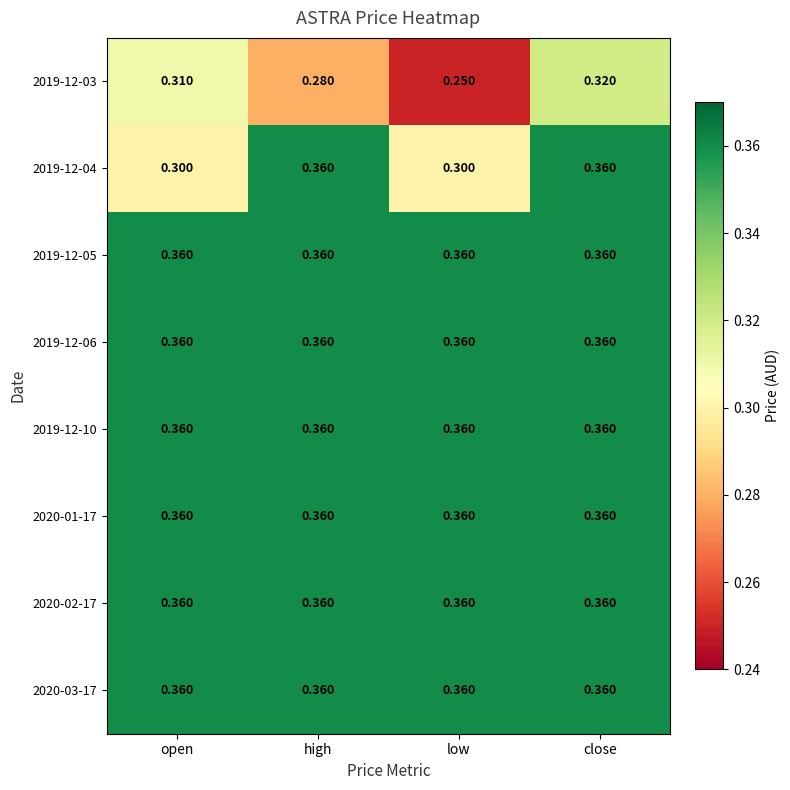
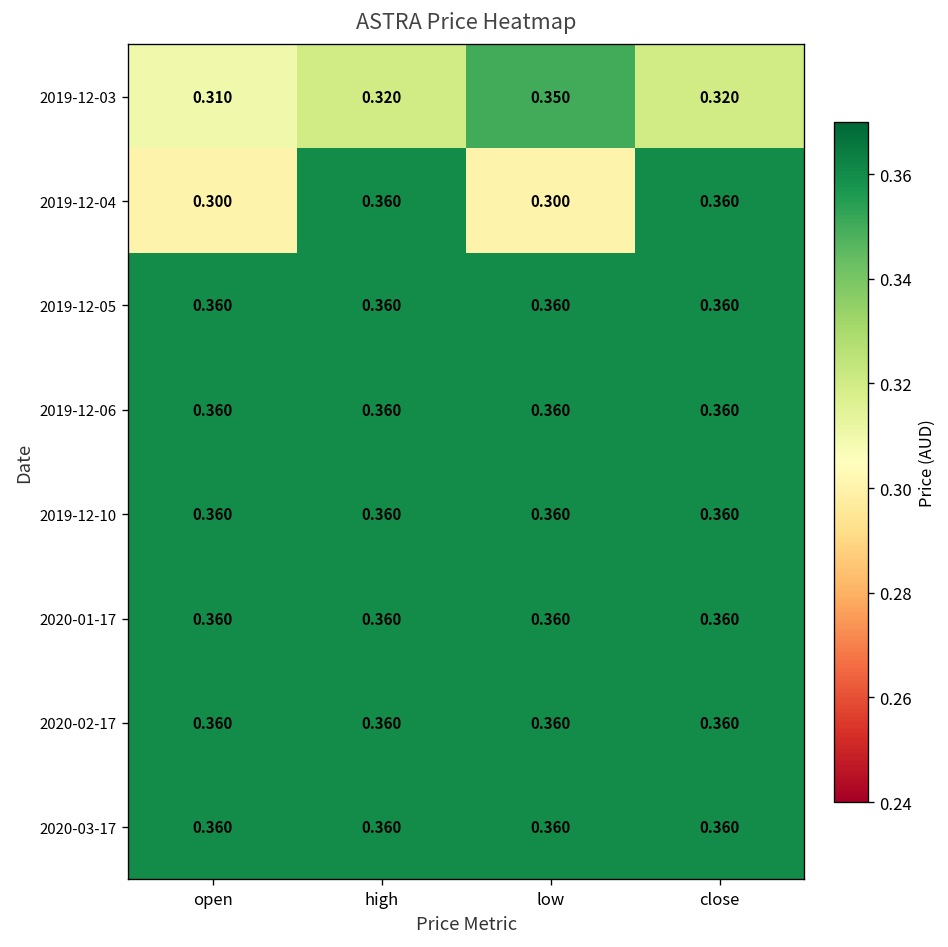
2019-12-03, high: 0.280 -> 0.320
2019-12-03, low: 0.250 -> 0.350
